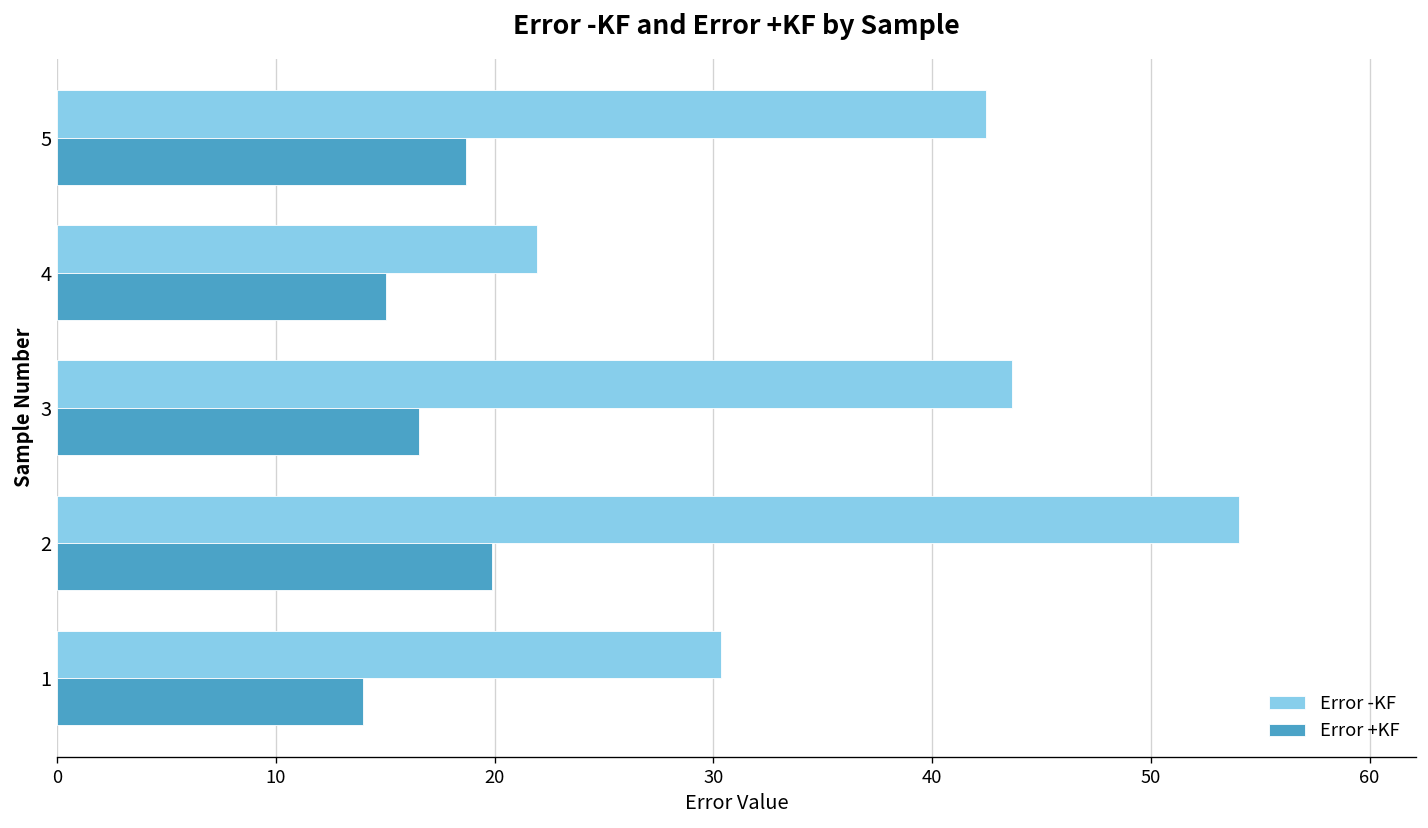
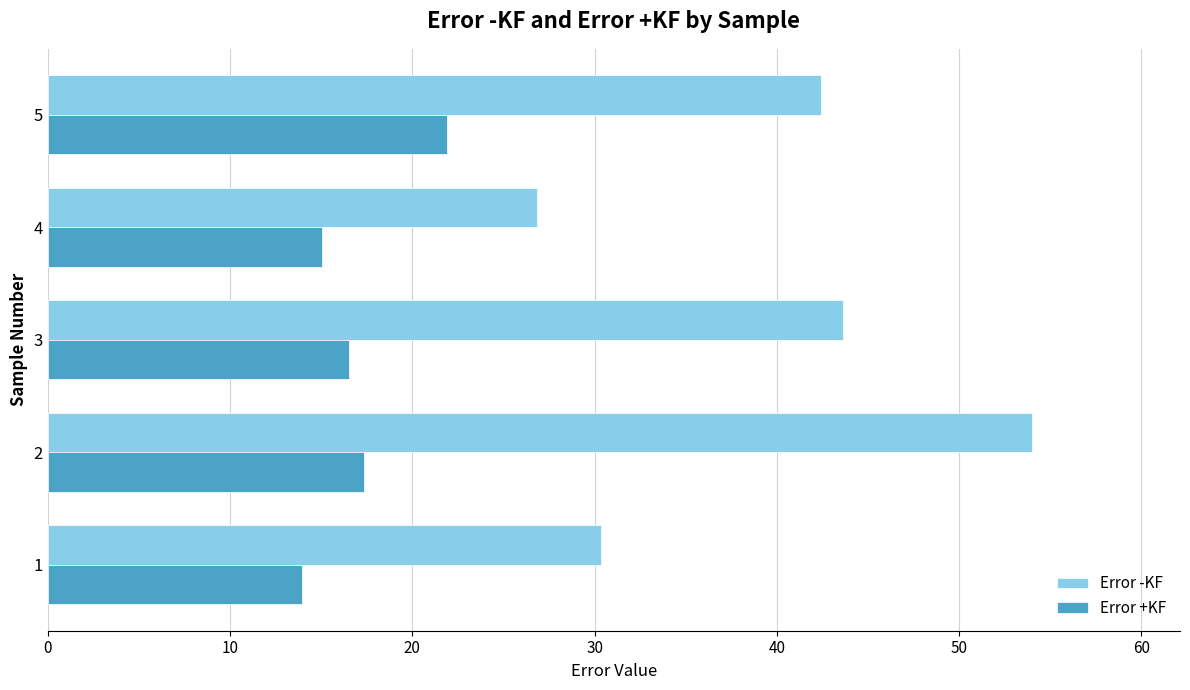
Error +KF, 5: 18.7 -> 21.9
Error -KF, 4: 21.9 -> 26.9
Error +KF, 2: 19.9 -> 17.4
